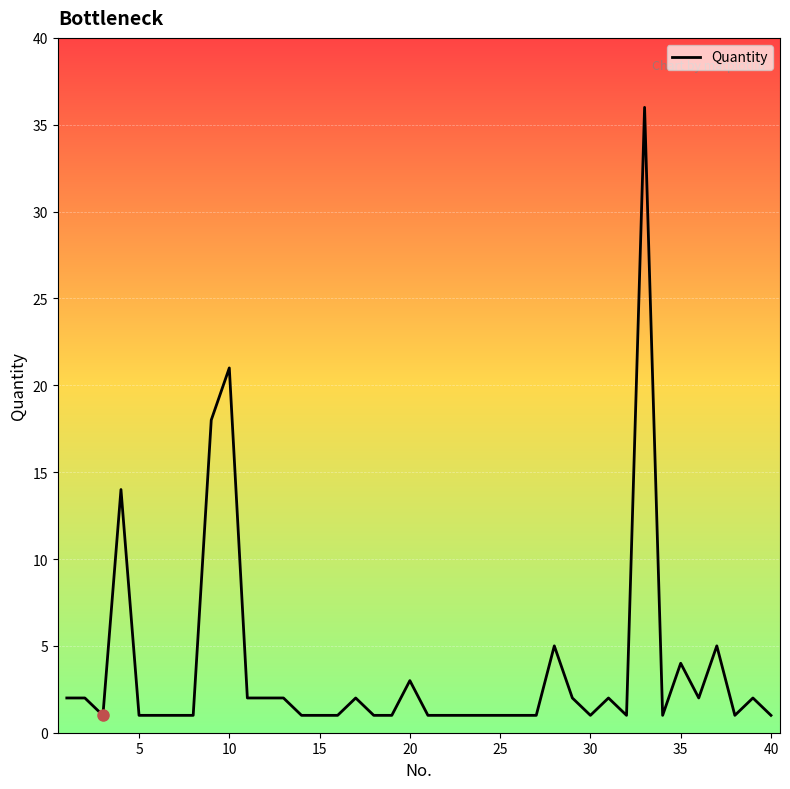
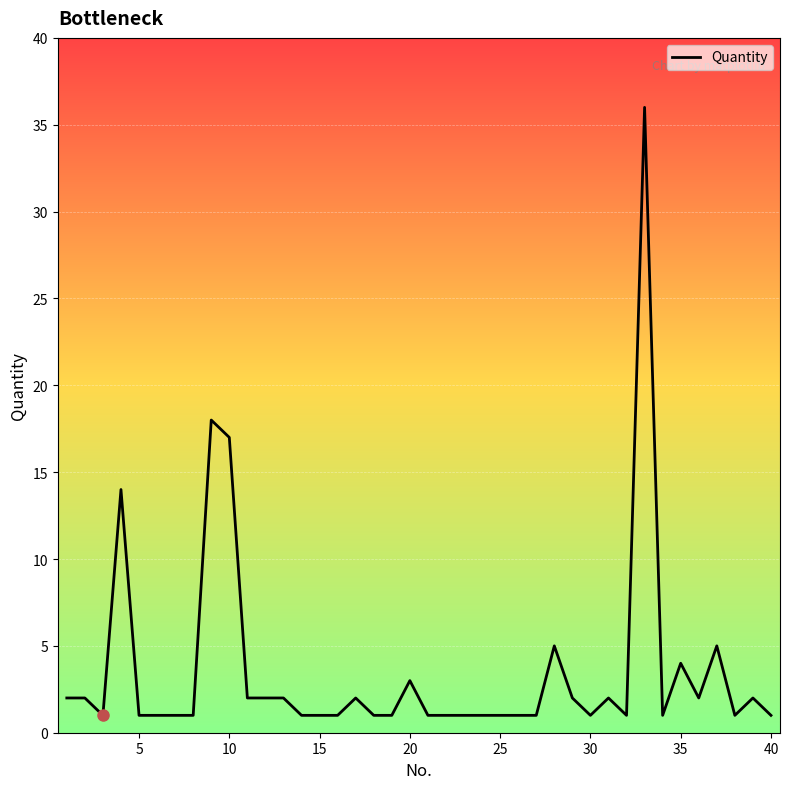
Quantity, 10: 21 -> 17
